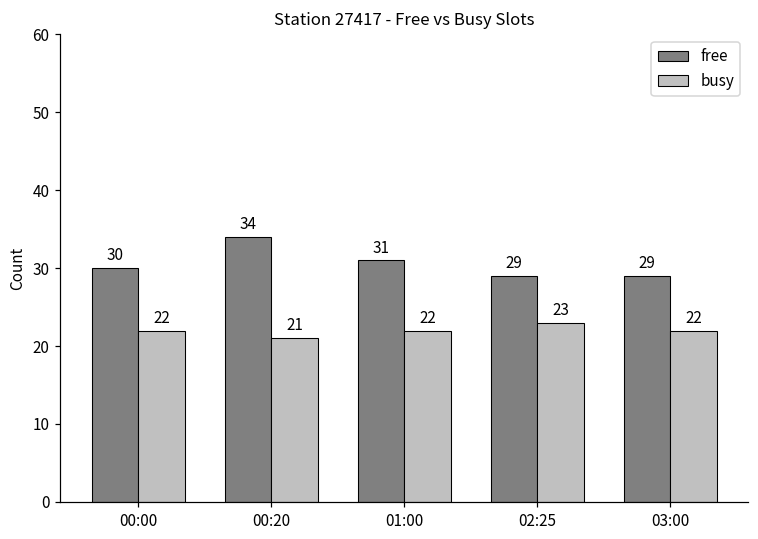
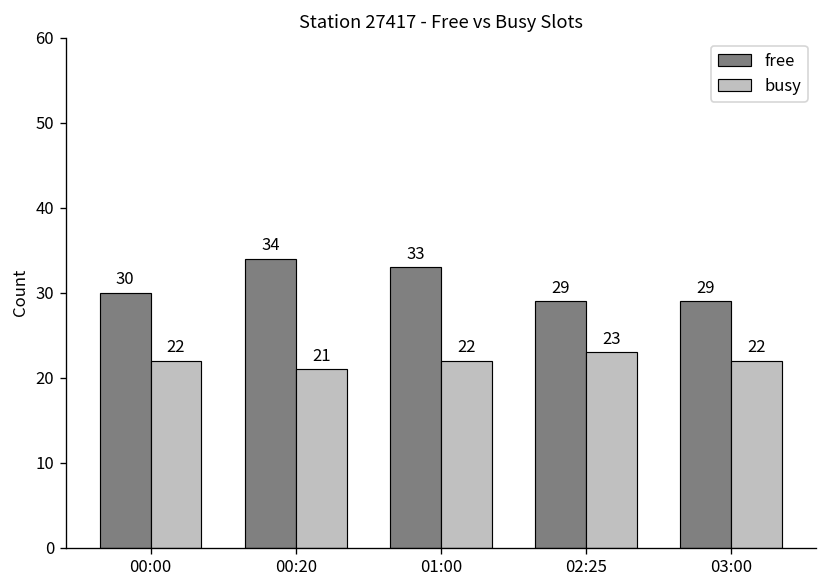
free, 01:00: 31 -> 33
